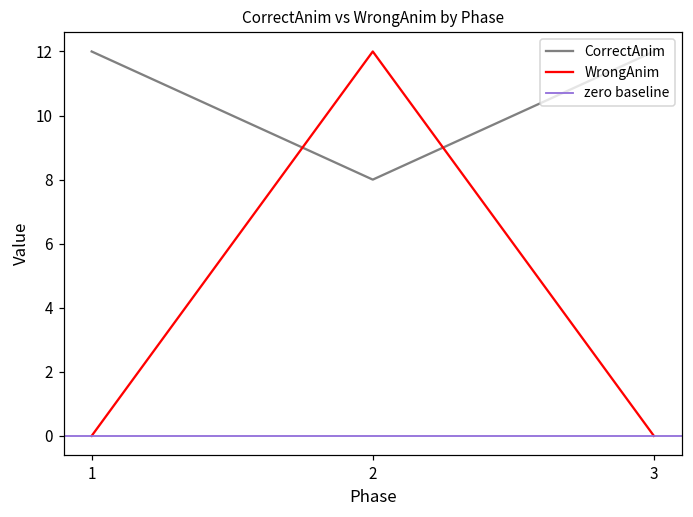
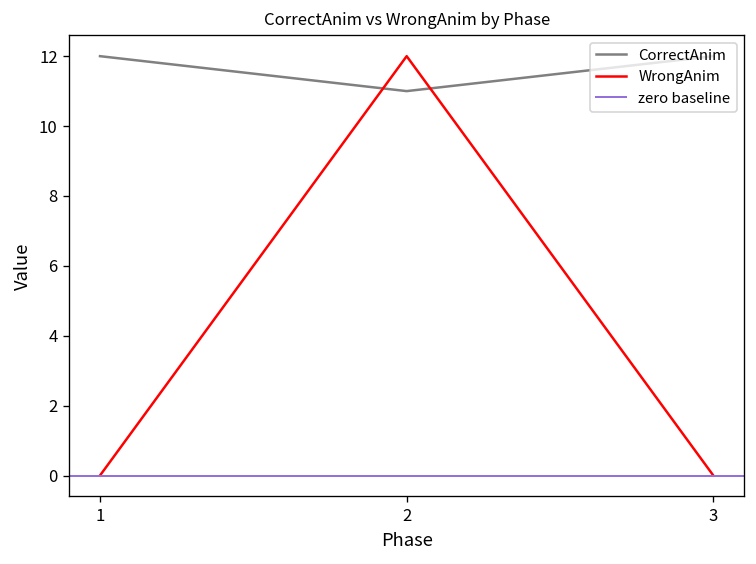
CorrectAnim, 2: 8 -> 11
